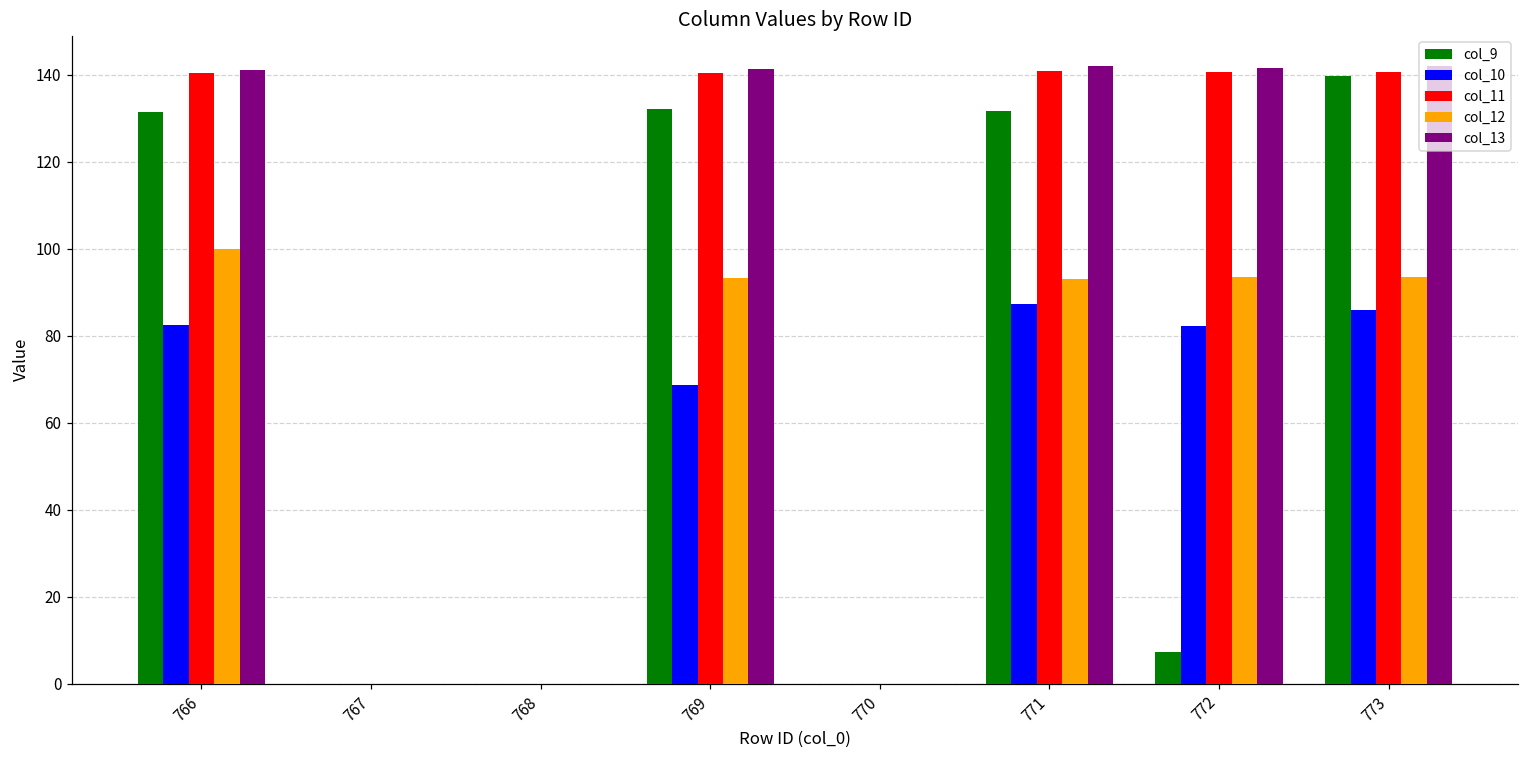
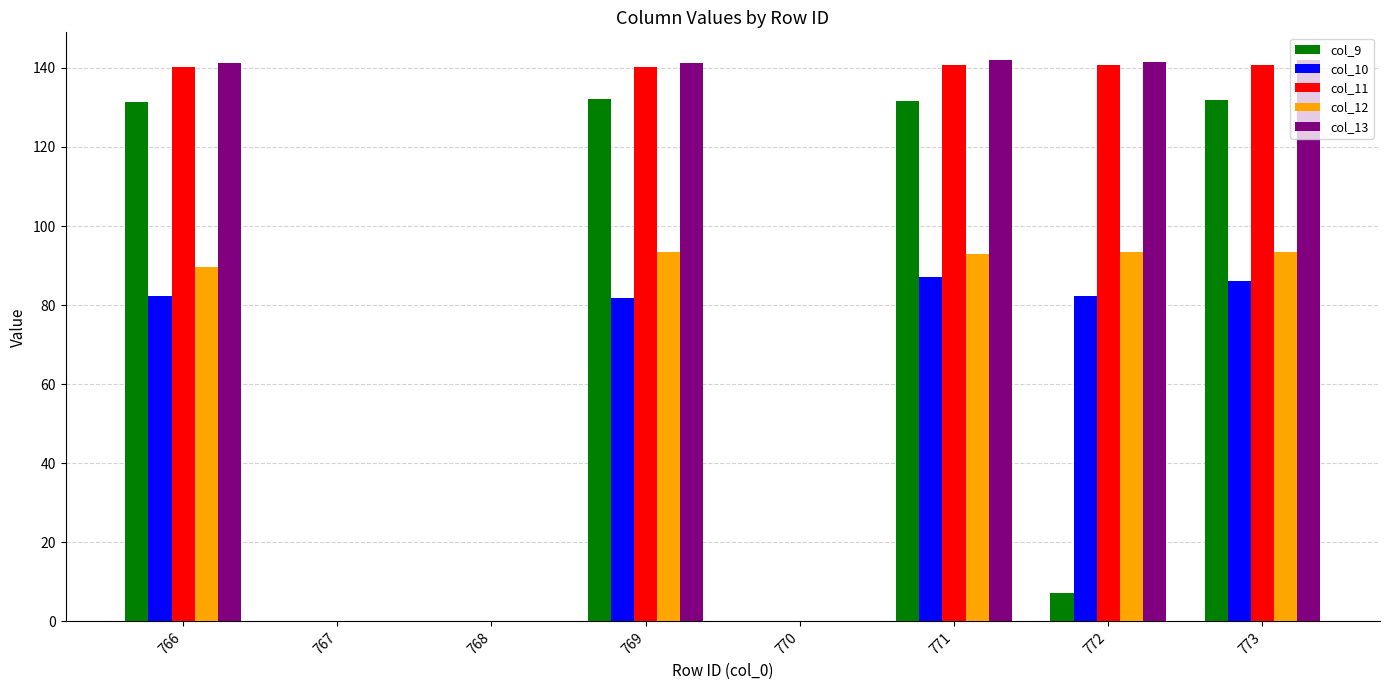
col_12, 766: 100 -> 90
col_10, 769: 69 -> 82
col_9, 773: 140 -> 132
